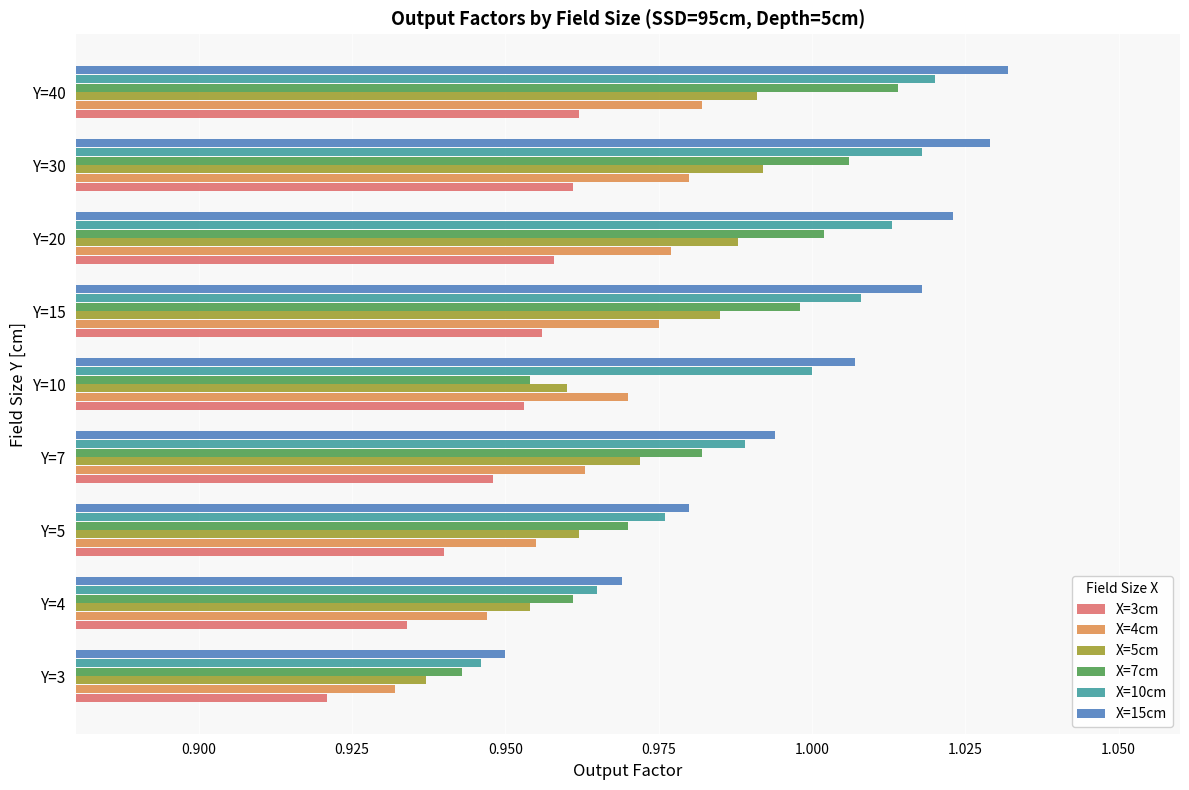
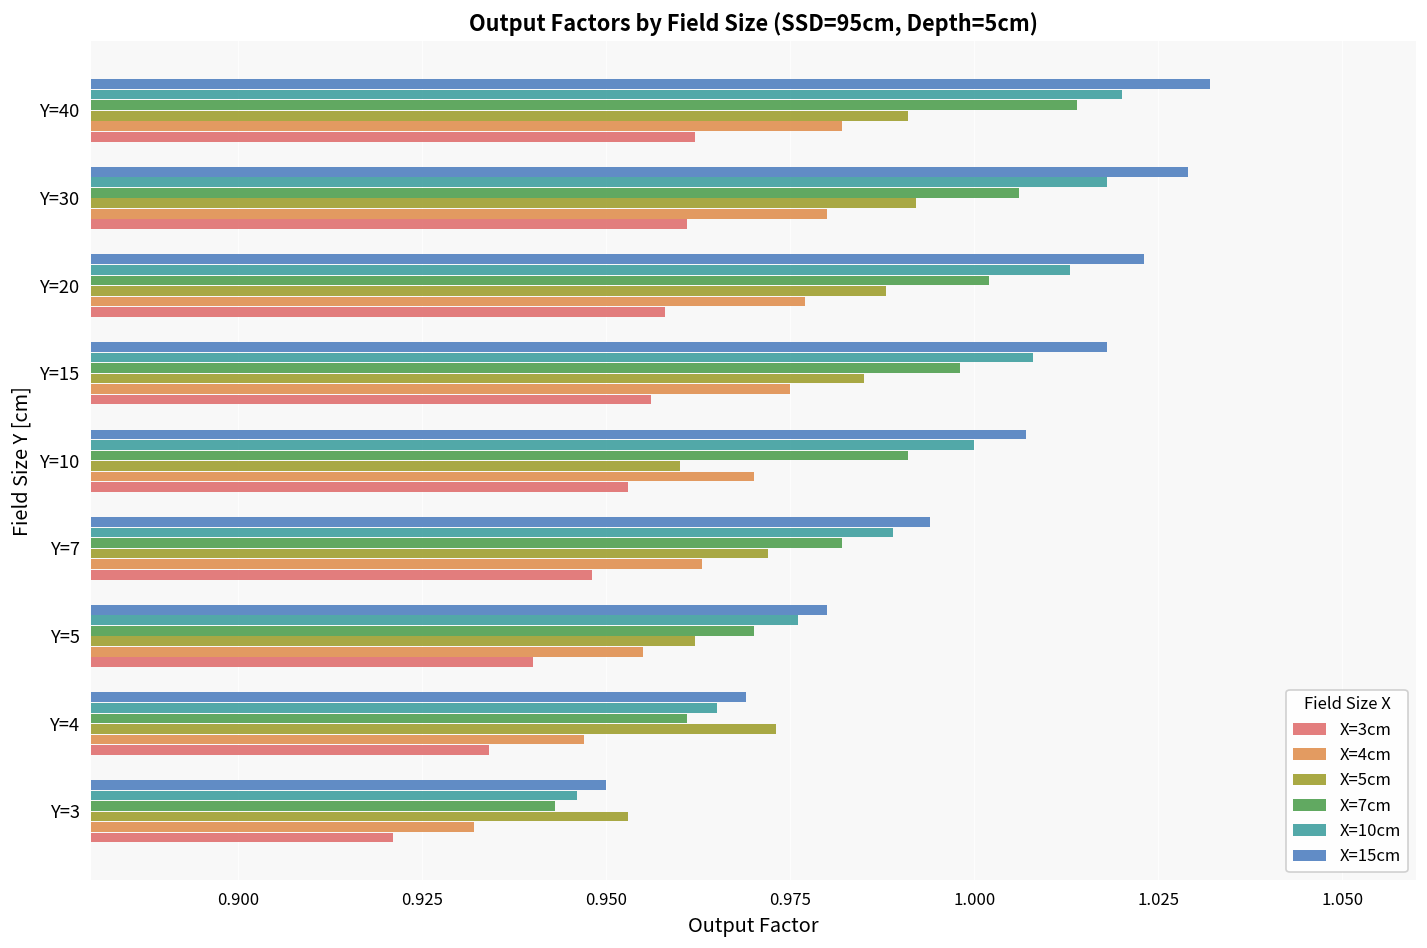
X=7cm, Y=10: 0.954 -> 0.991
X=5cm, Y=4: 0.954 -> 0.973
X=5cm, Y=3: 0.937 -> 0.953
